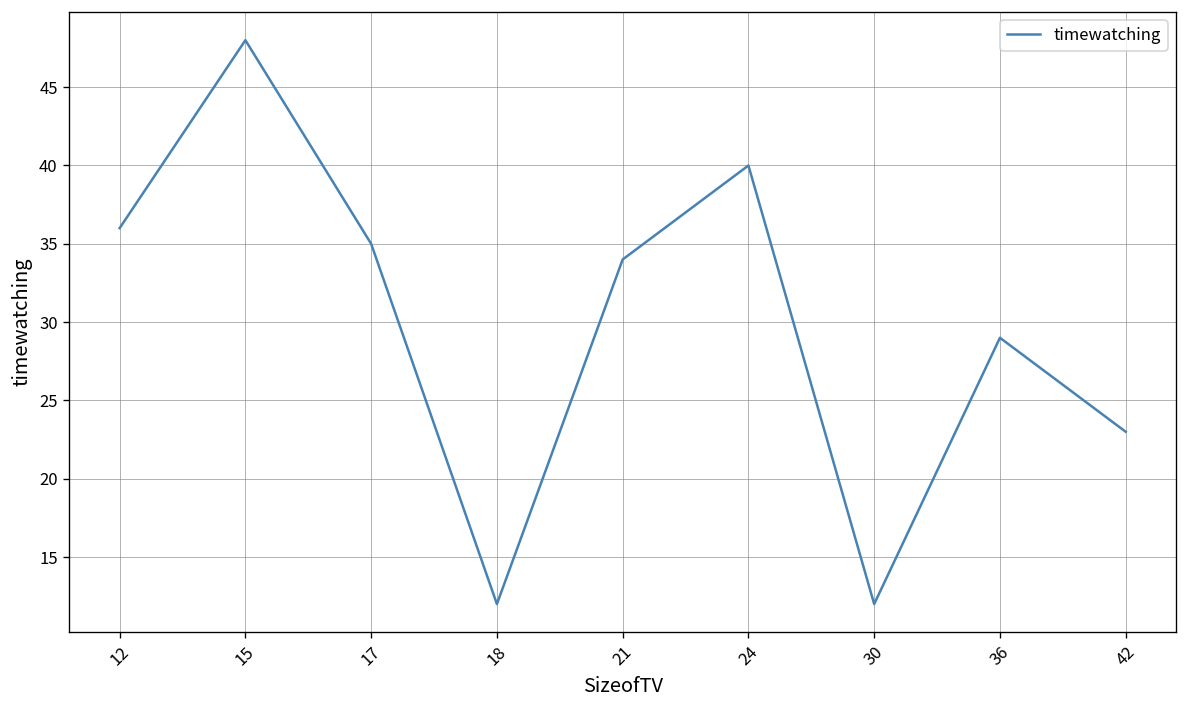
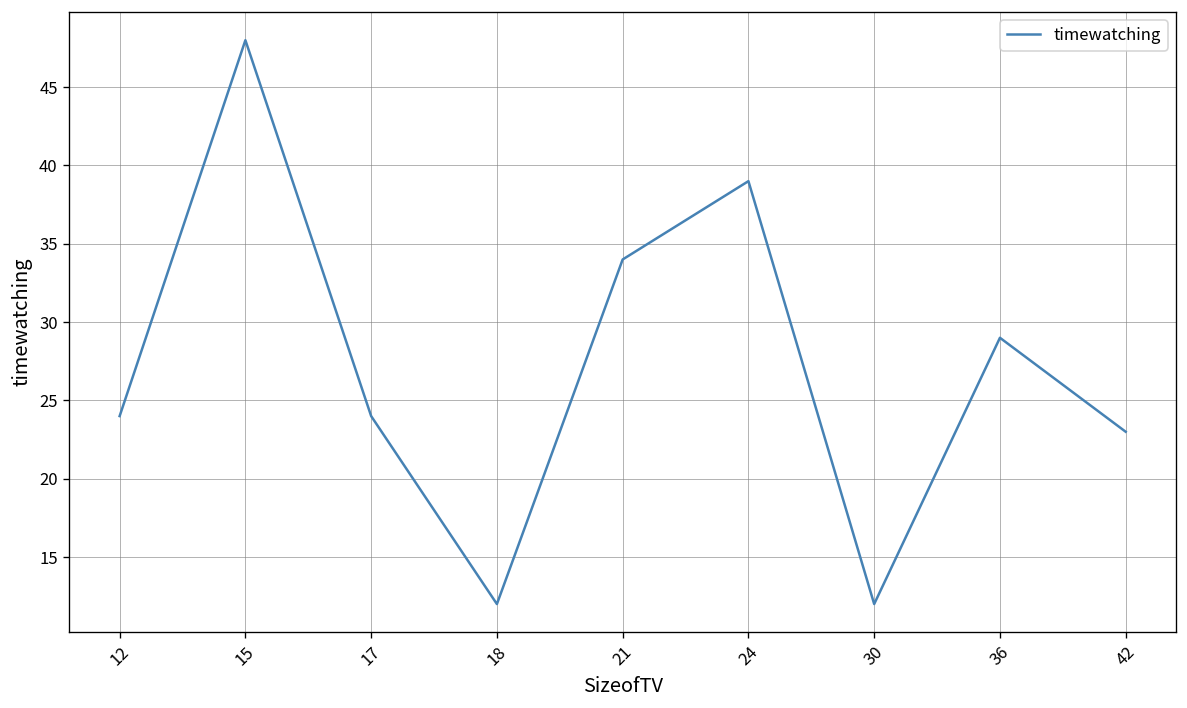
12: 36 -> 24
17: 35 -> 24
24: 40 -> 39
